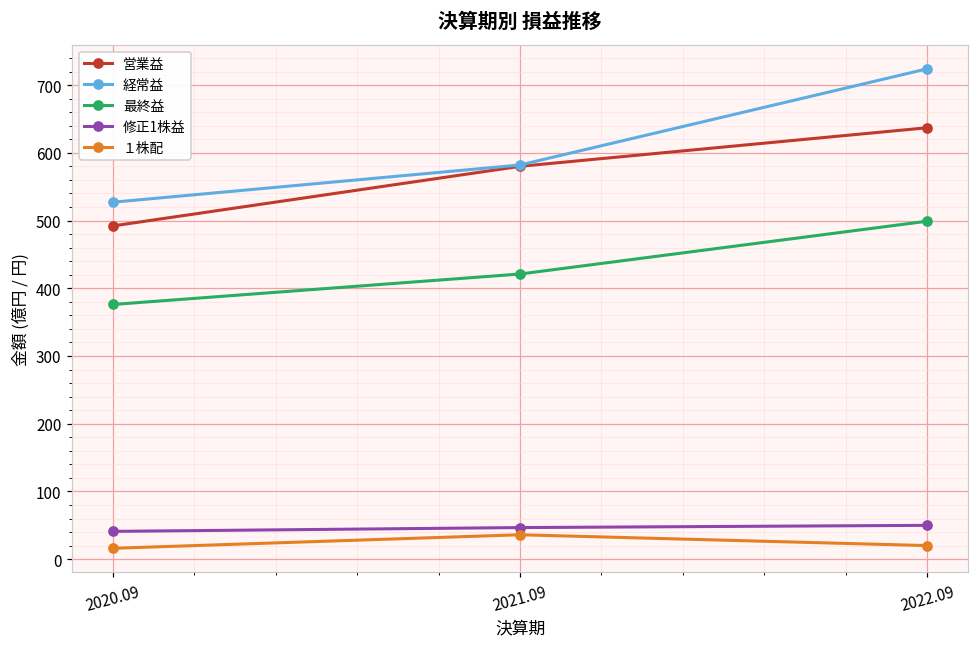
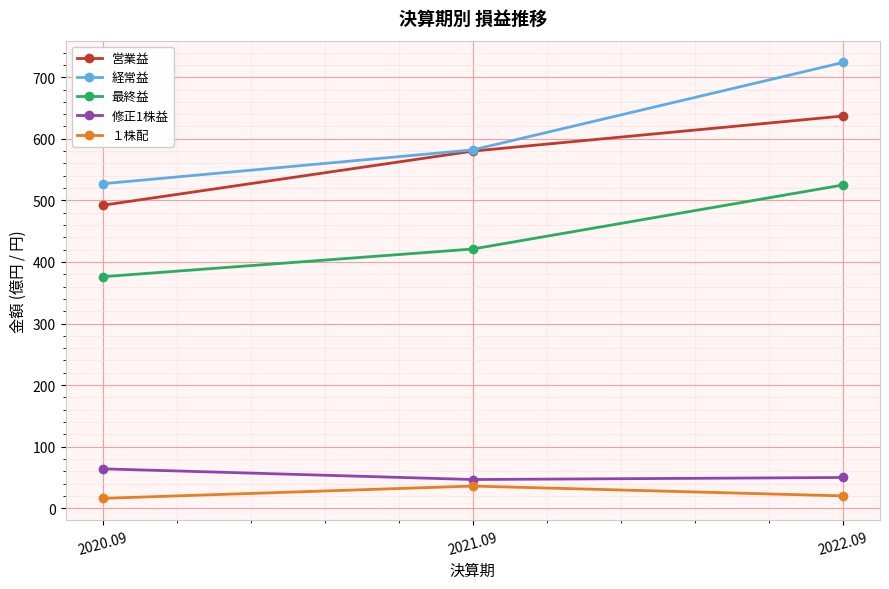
修正1株益, 2020.09: 40 -> 60
最終益, 2022.09: 500 -> 530
